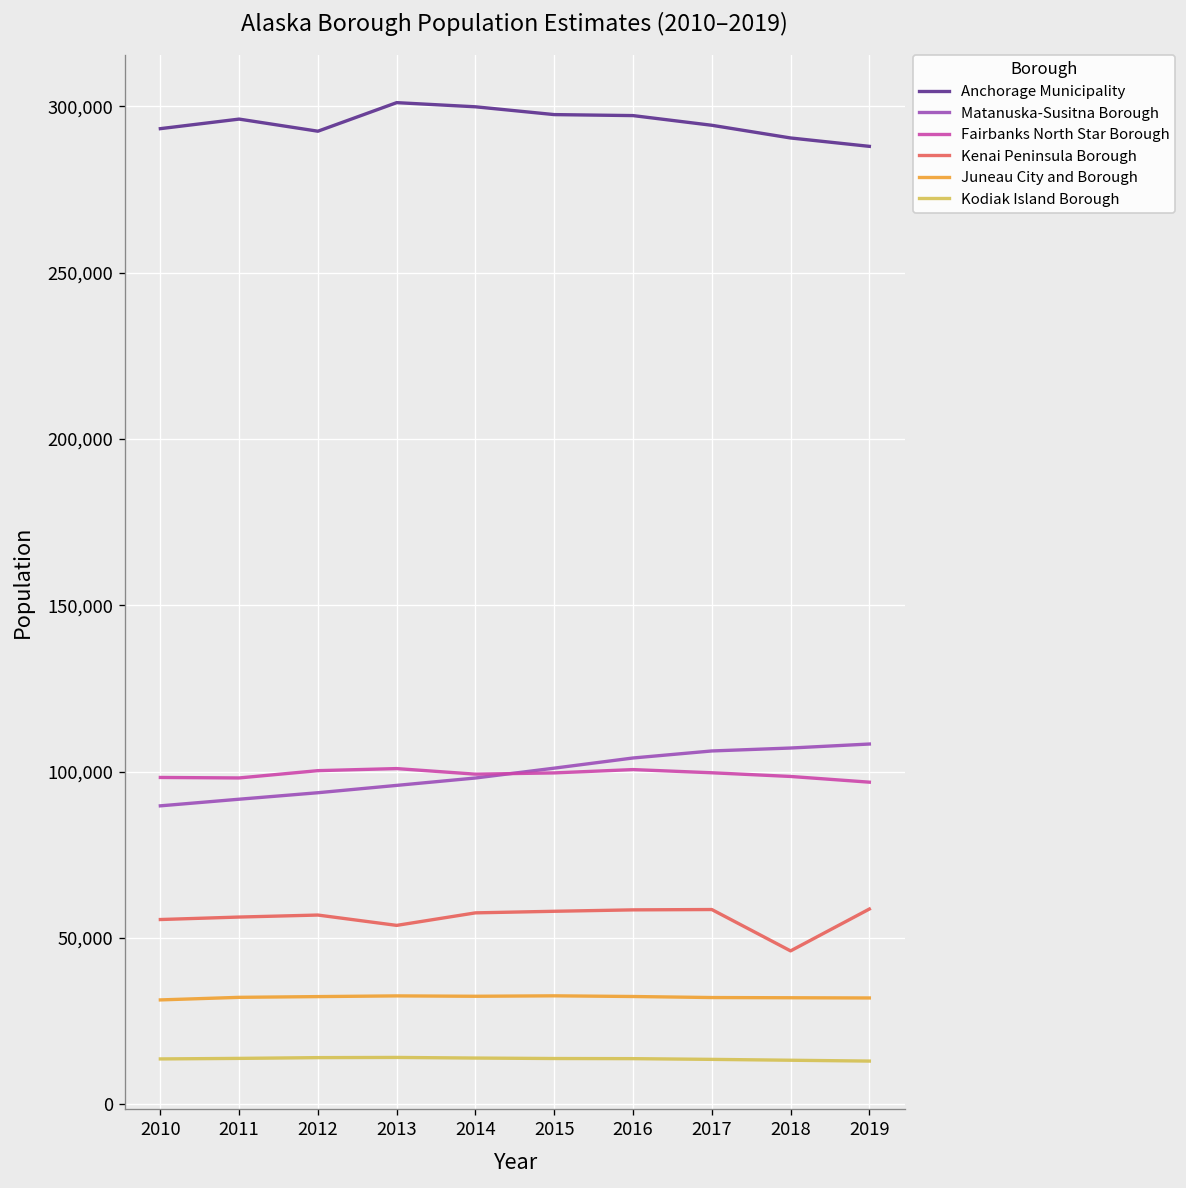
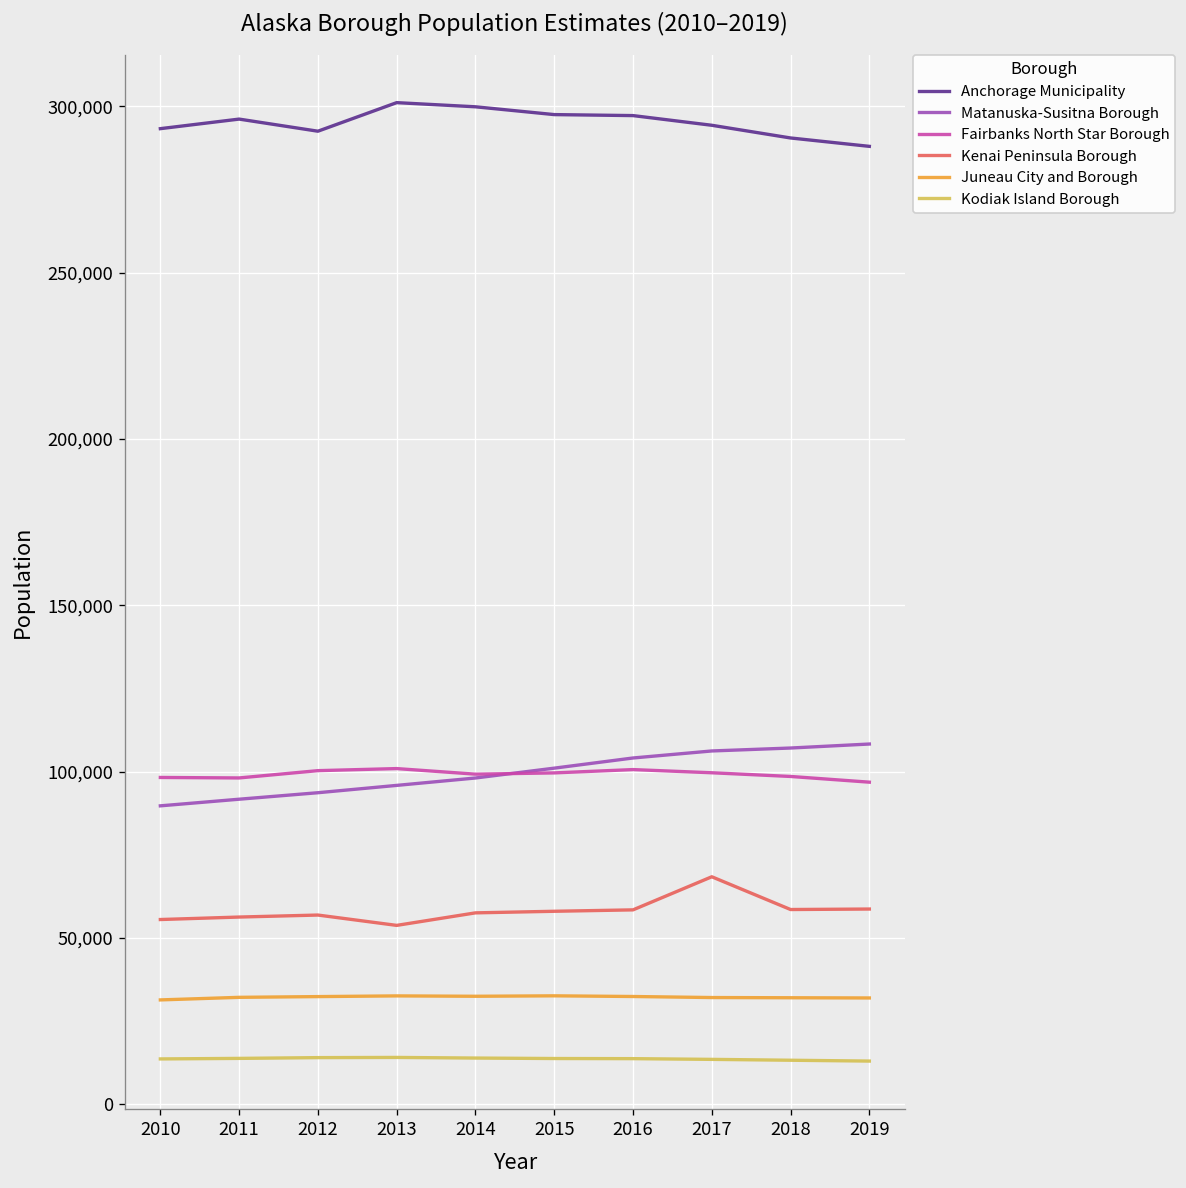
Kenai Peninsula Borough, 2017: 59,000 -> 68,000
Kenai Peninsula Borough, 2018: 46,000 -> 59,000
